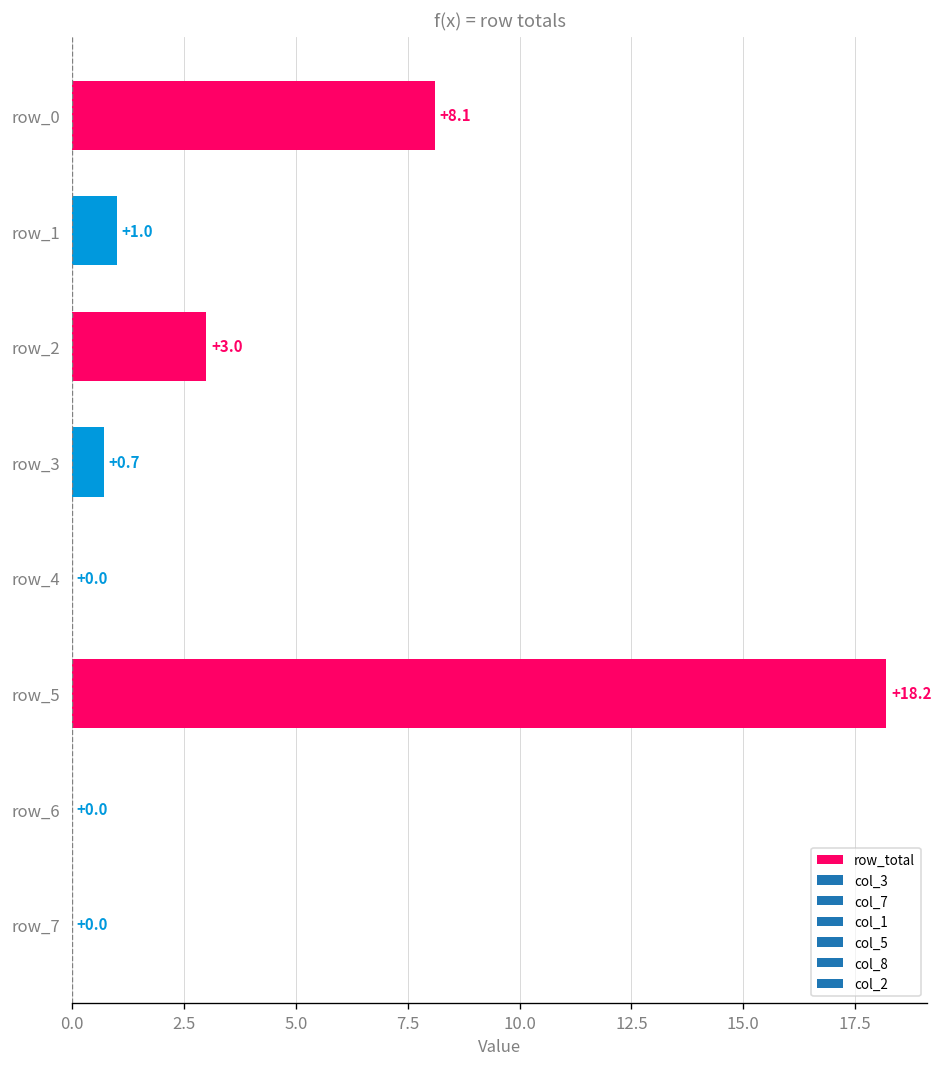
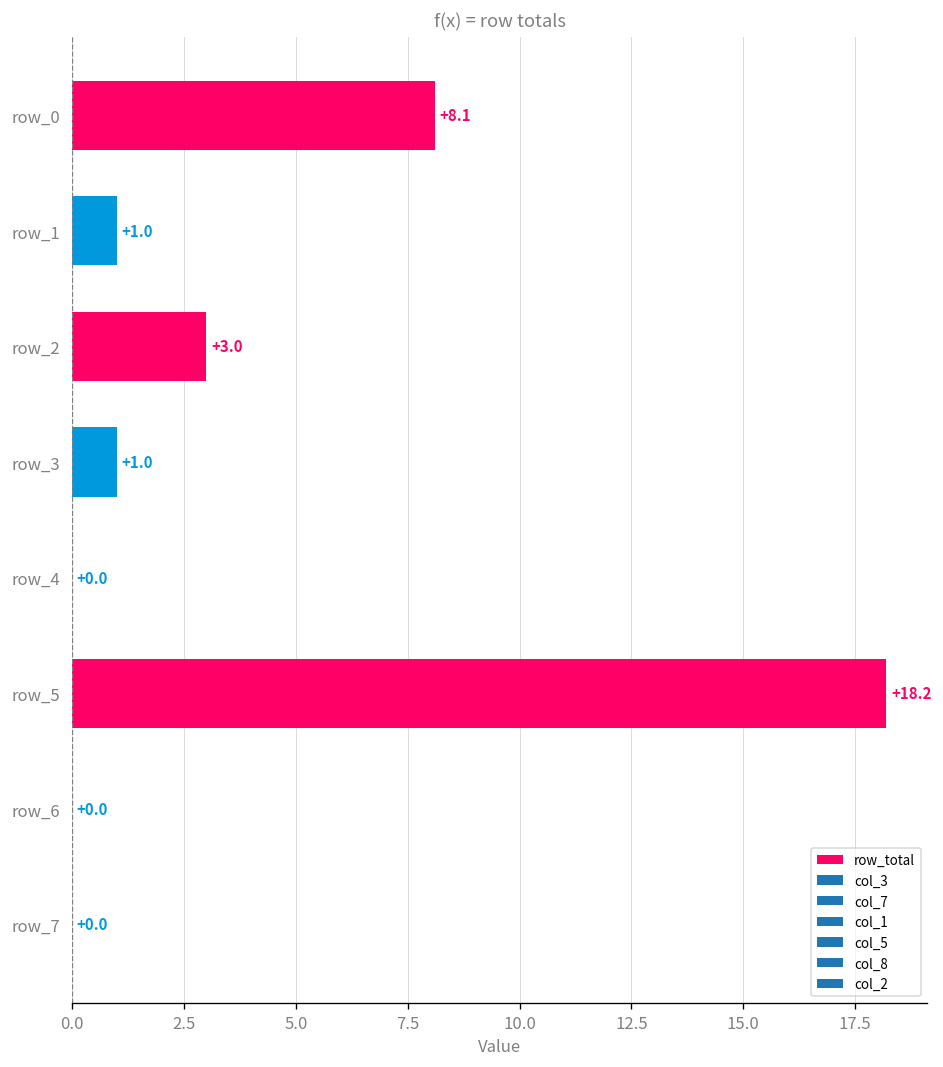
row_3: +0.7 -> +1.0
